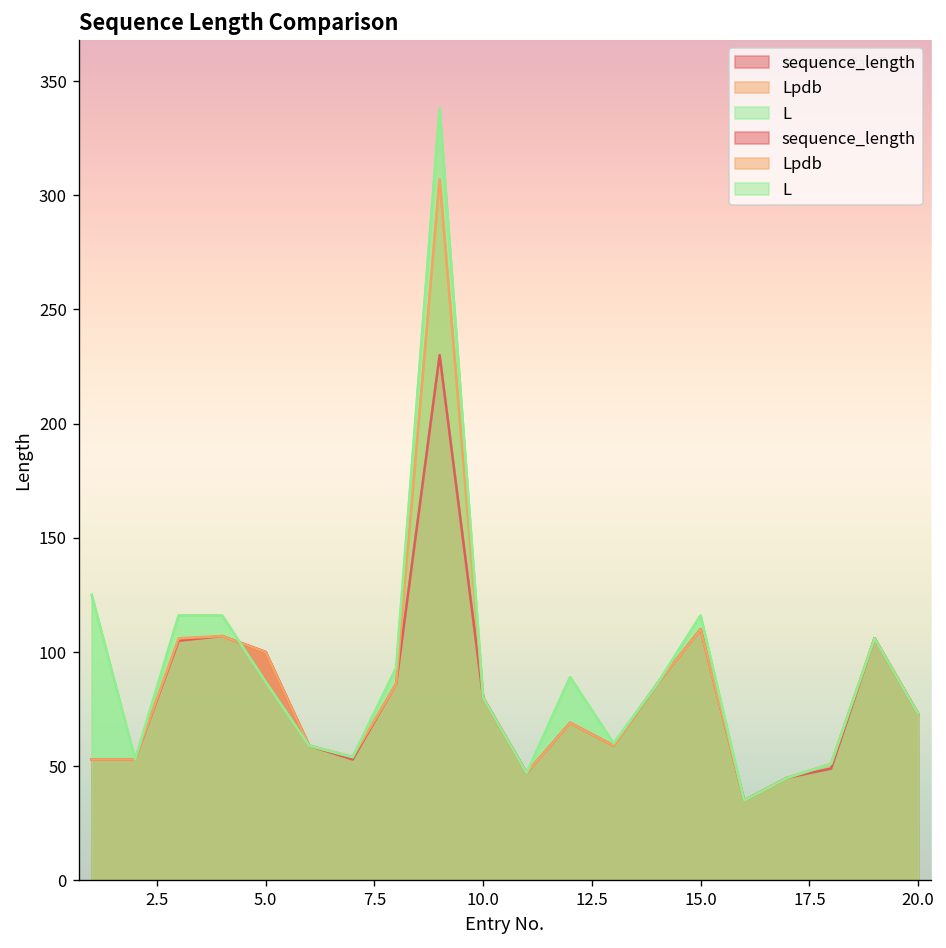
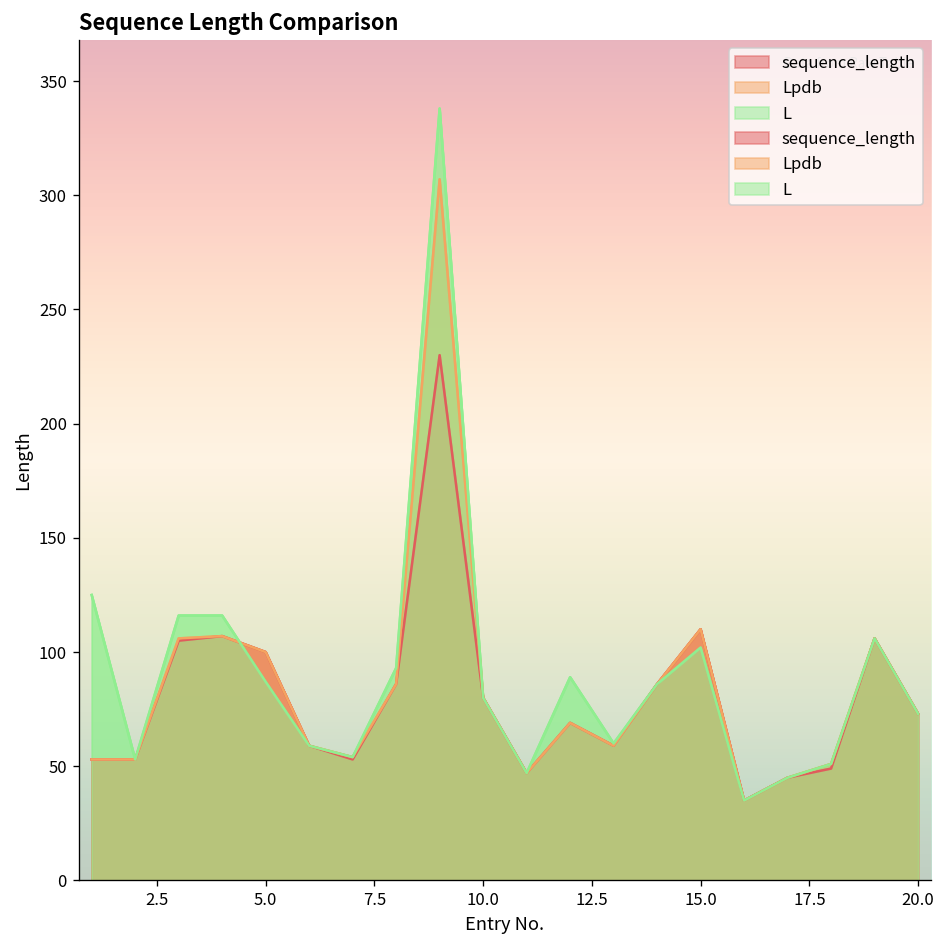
L, 15.0: 116 -> 102
